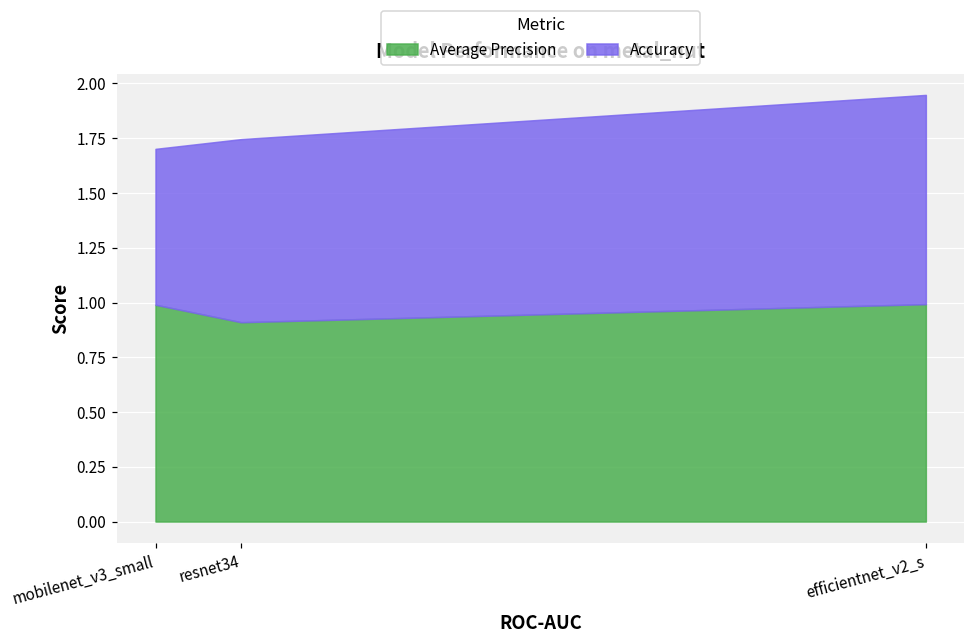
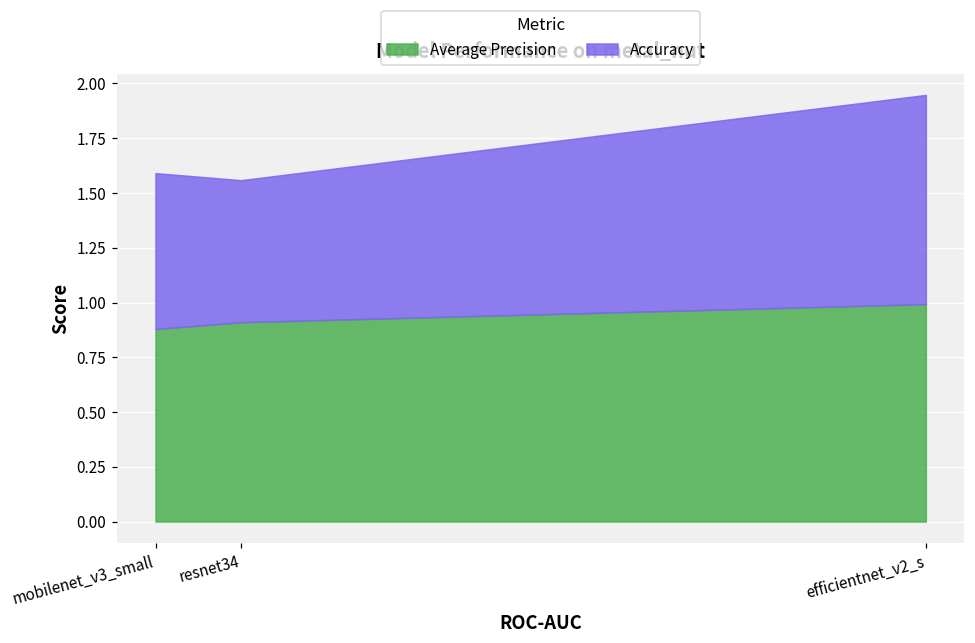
Average Precision, mobilenet_v3_small: 0.99 -> 0.88
Accuracy, resnet34: 0.84 -> 0.65
